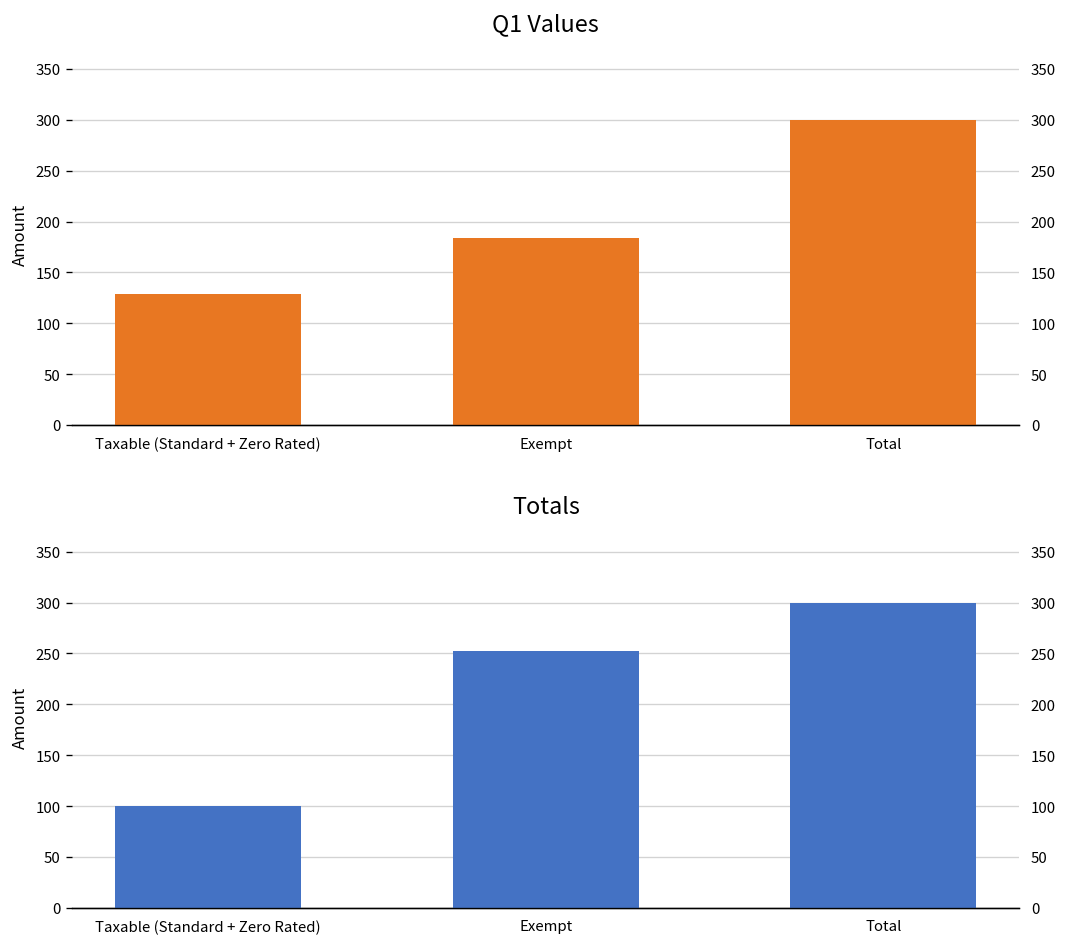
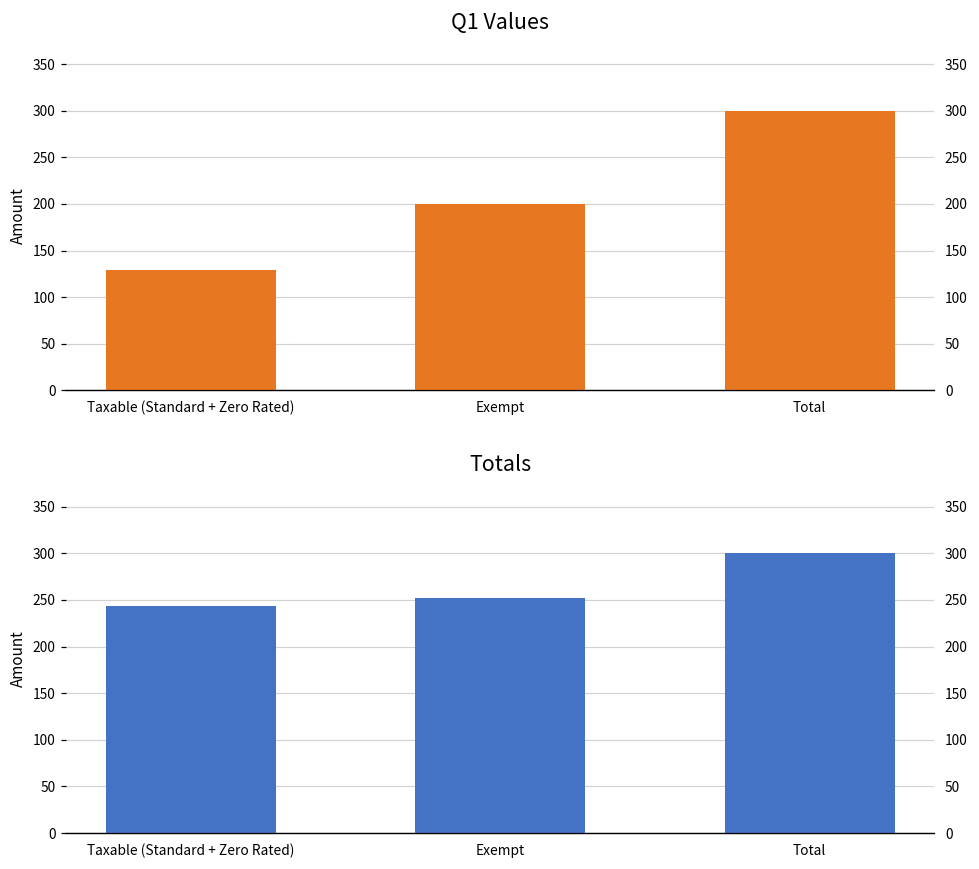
Q1 Values, Exempt: 180 -> 200
Totals, Taxable (Standard + Zero Rated): 100 -> 240
